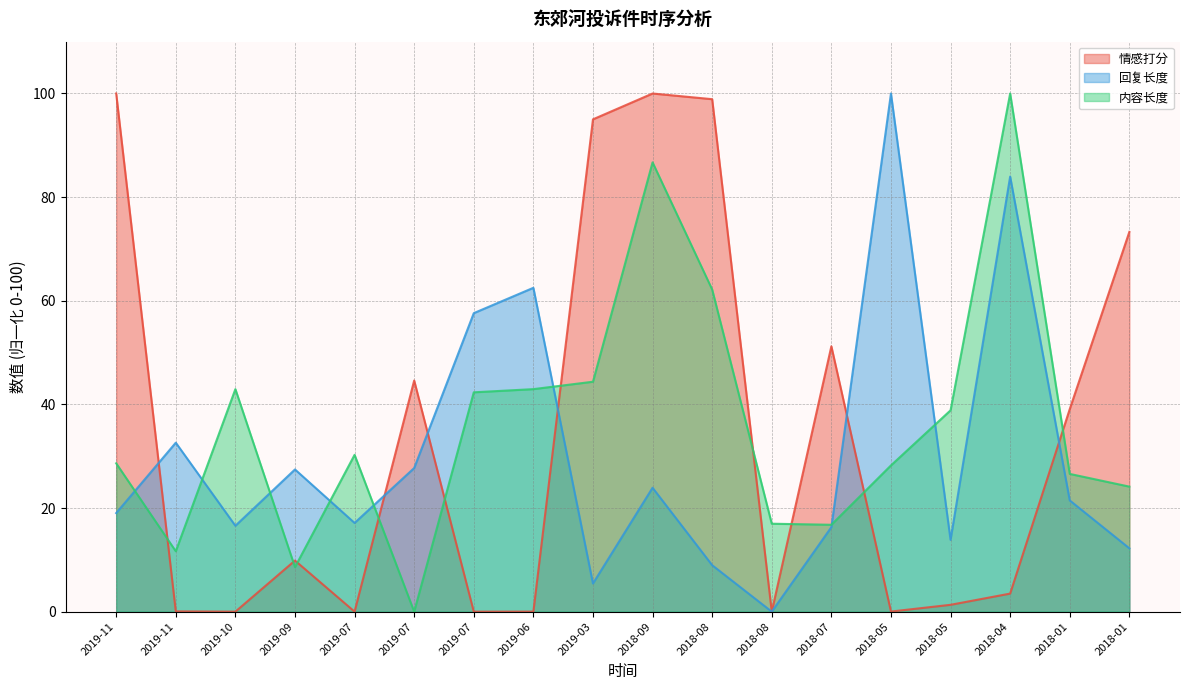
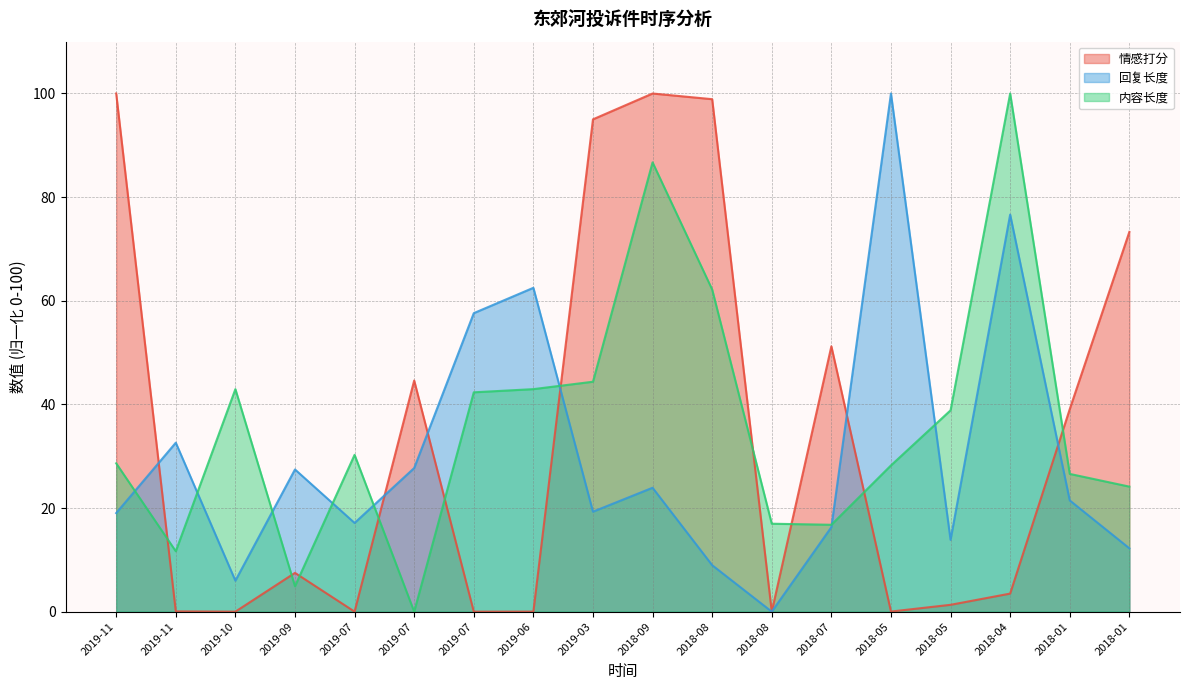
回复长度, 2019-10: 17 -> 6
情感打分, 2019-09: 10 -> 7
内容长度, 2019-09: 9 -> 5
回复长度, 2019-03: 5 -> 19
回复长度, 2018-04: 84 -> 77
